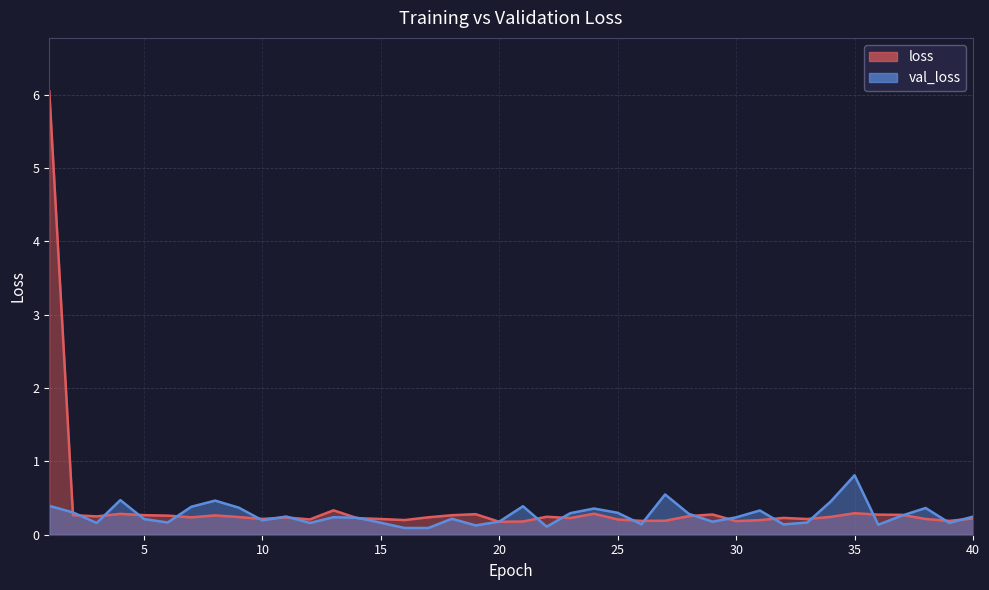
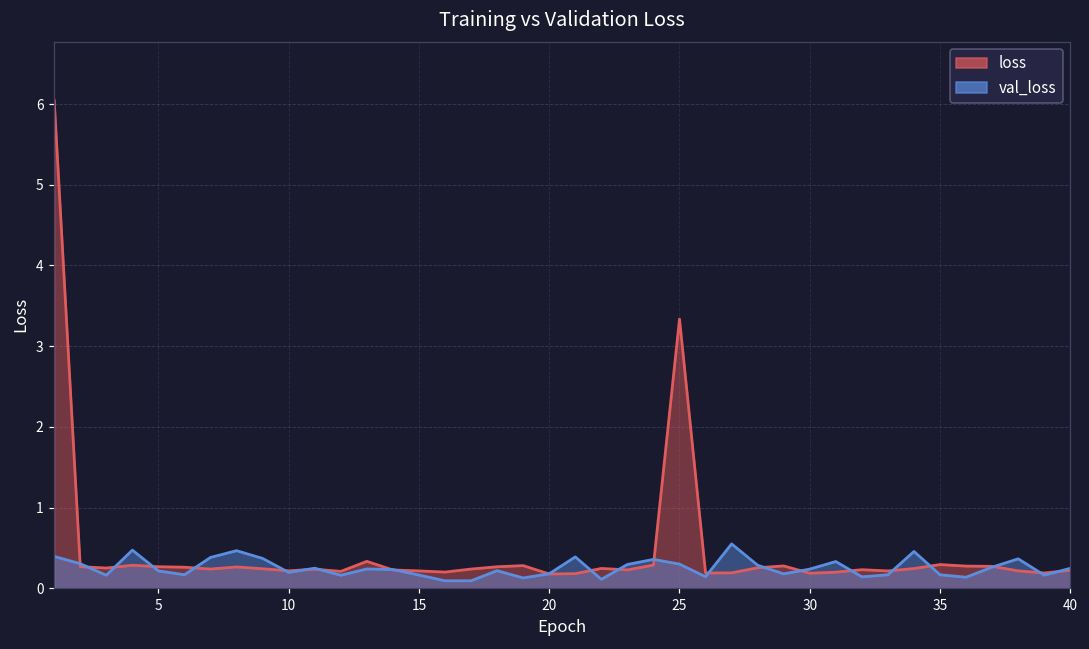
loss, 25: 0.2 -> 3.3
val_loss, 35: 0.8 -> 0.2
